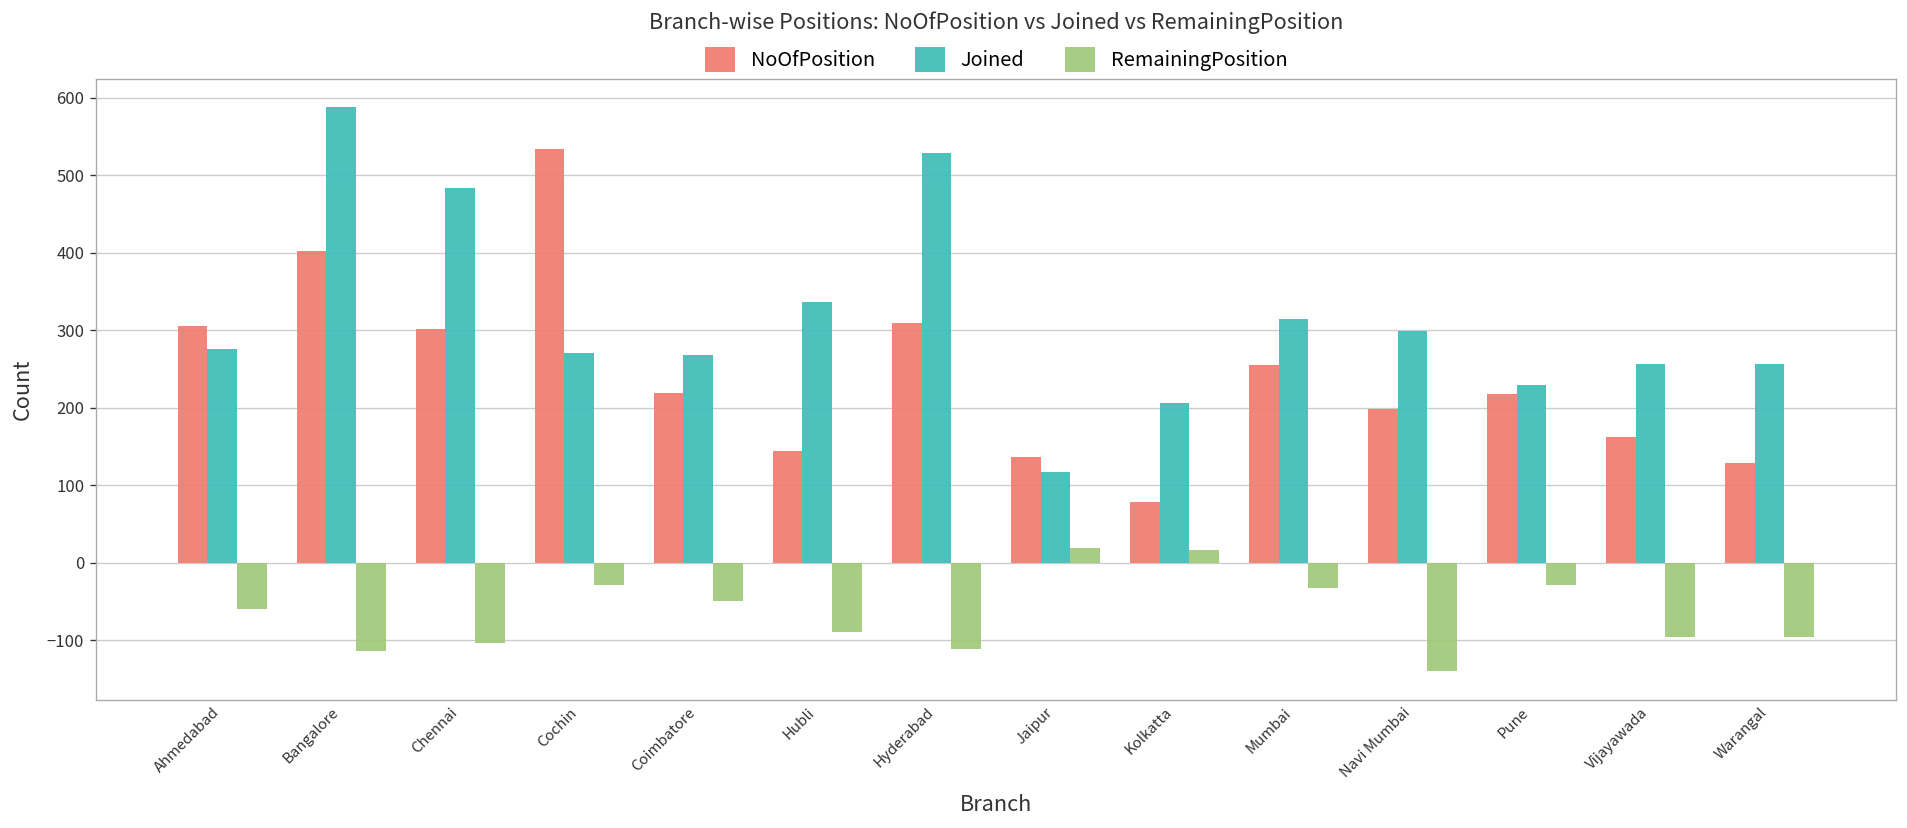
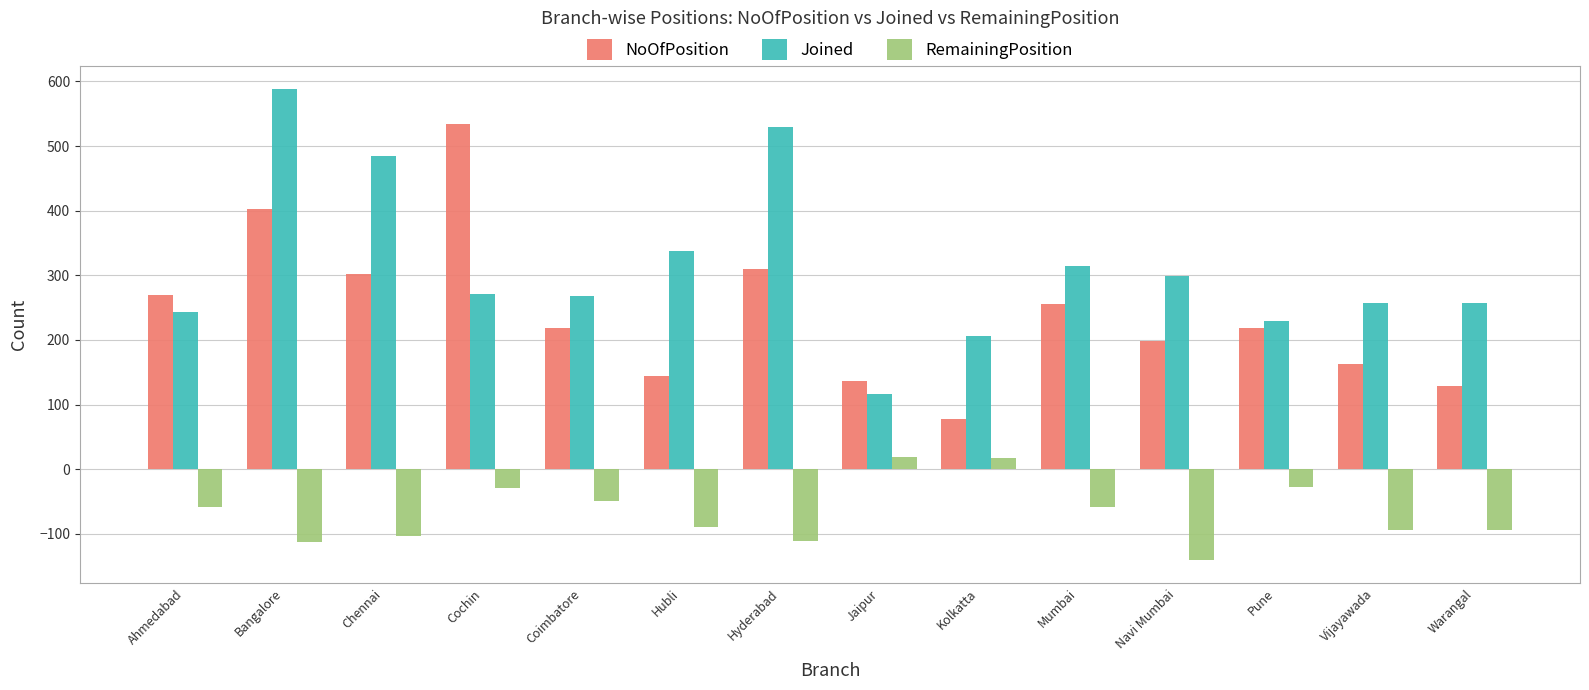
NoOfPosition, Ahmedabad: 310 -> 270
Joined, Ahmedabad: 280 -> 240
RemainingPosition, Mumbai: -30 -> -60
